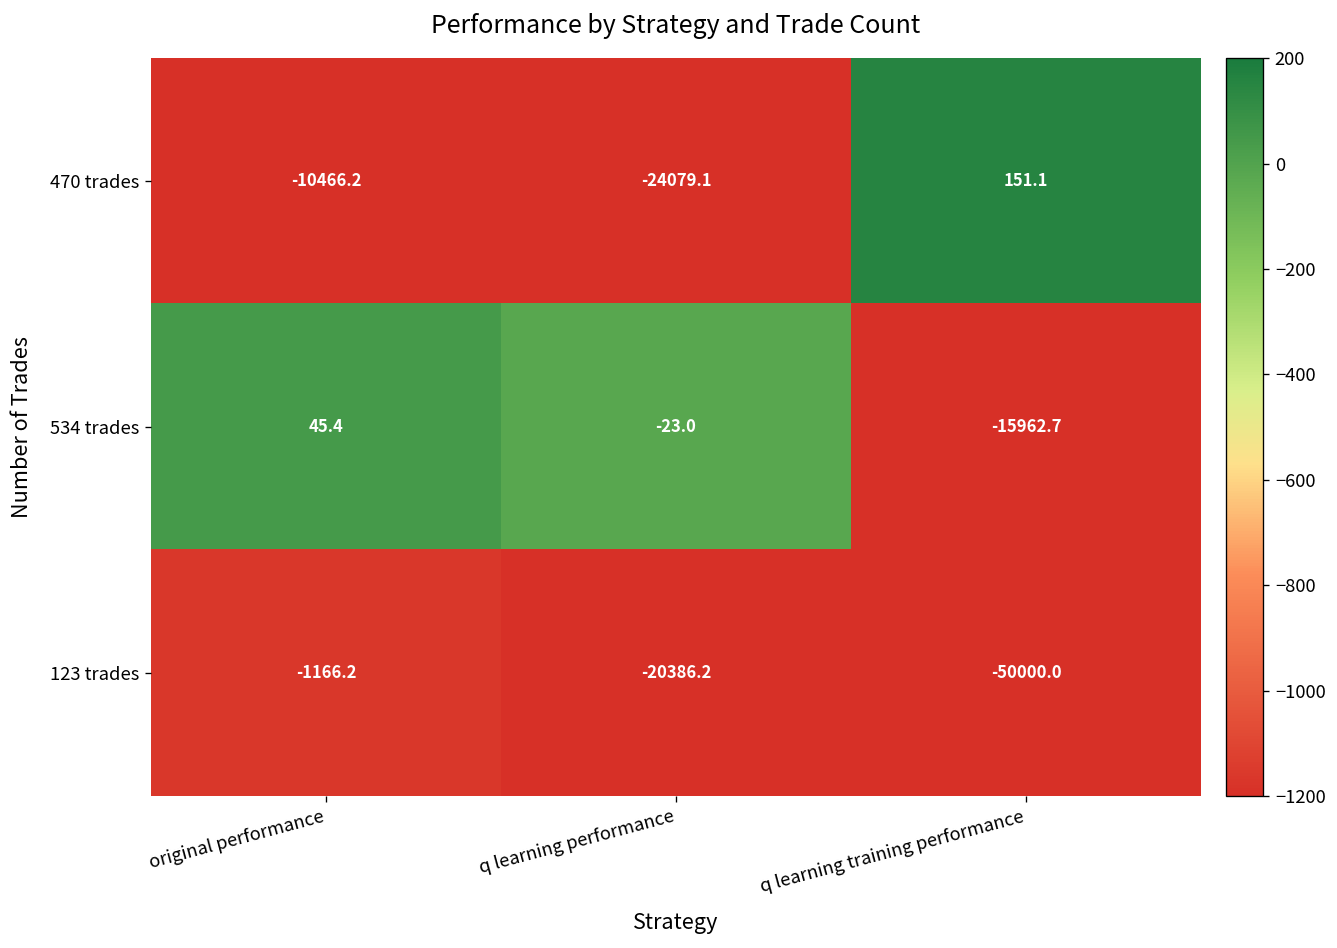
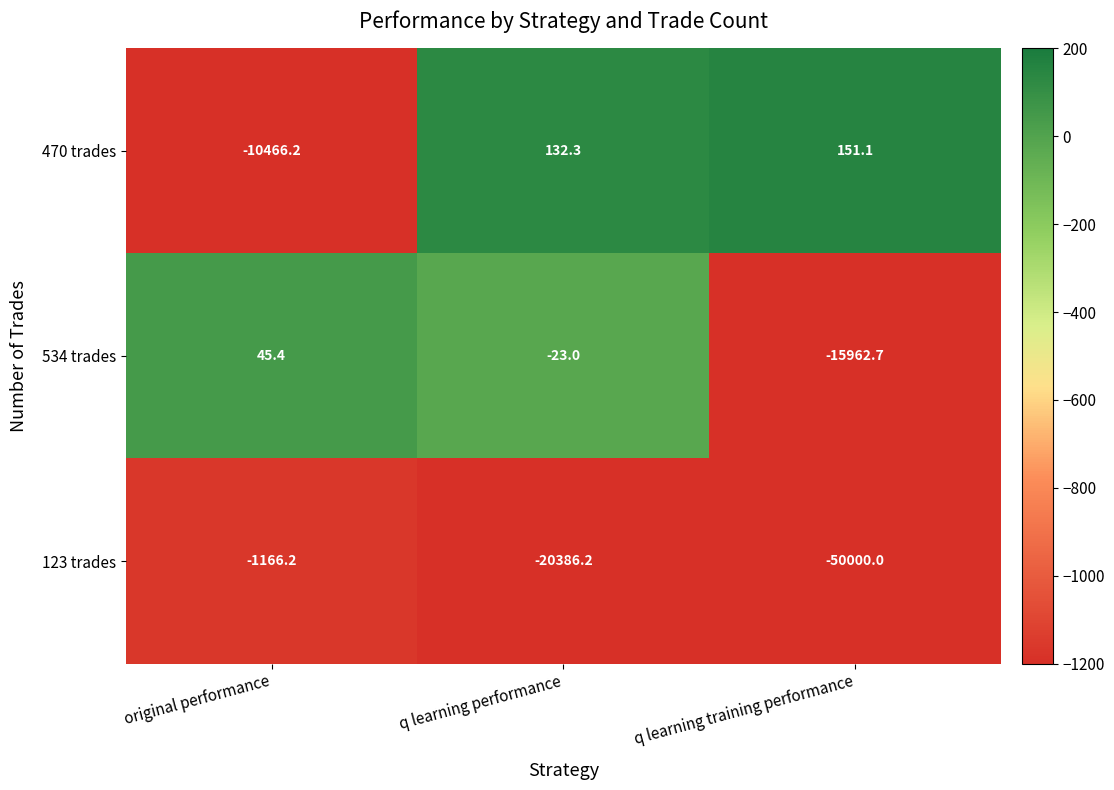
470 trades, q learning performance: -24079.1 -> 132.3
